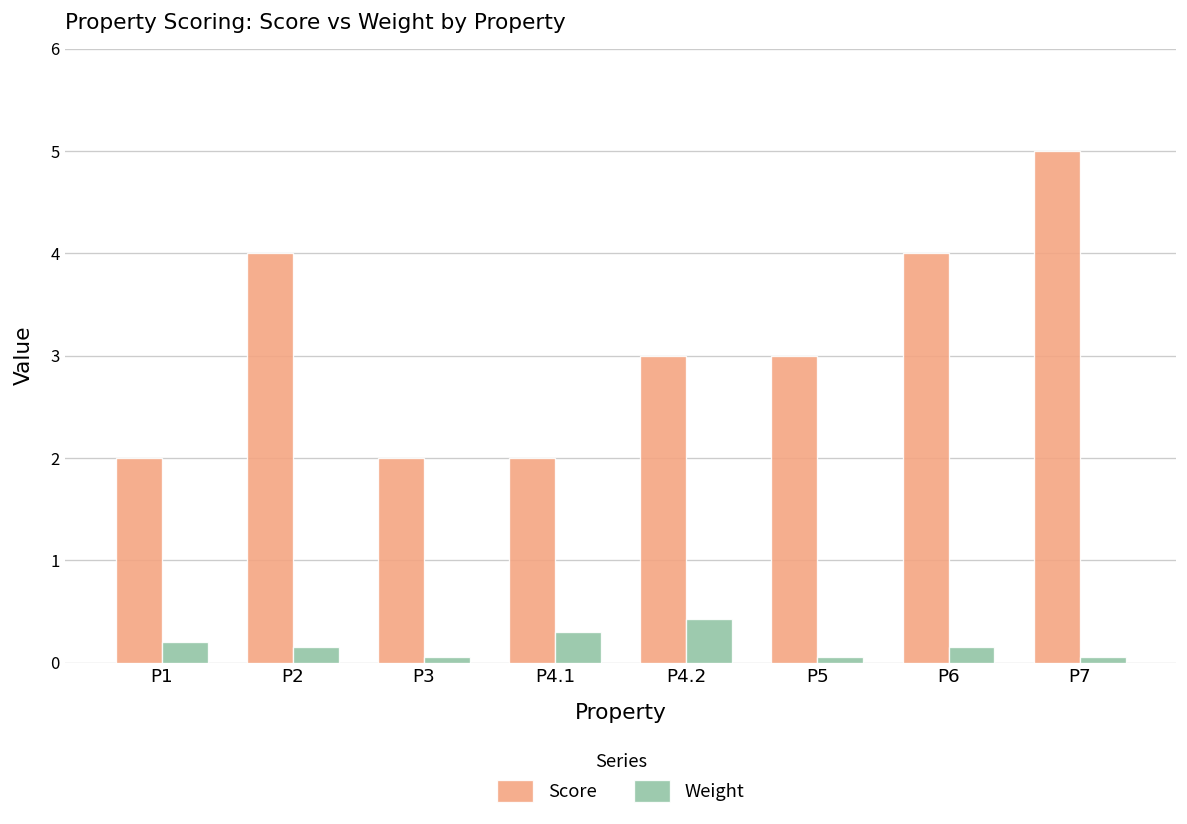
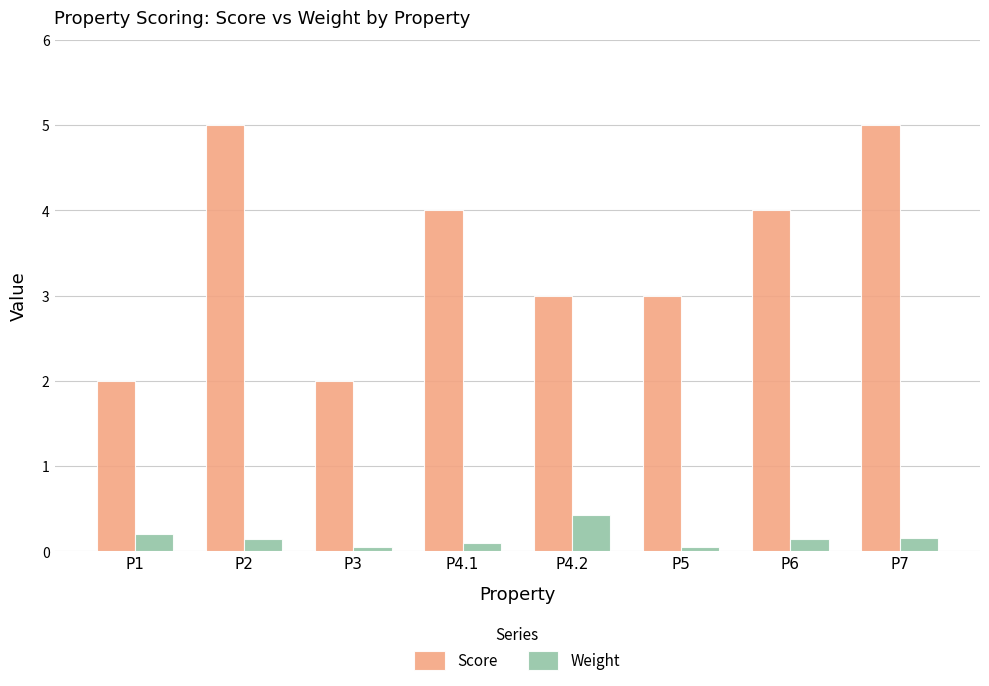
Score, P2: 4 -> 5
Score, P4.1: 2 -> 4
Weight, P4.1: 0.3 -> 0.1
Weight, P7: 0.1 -> 0.2
